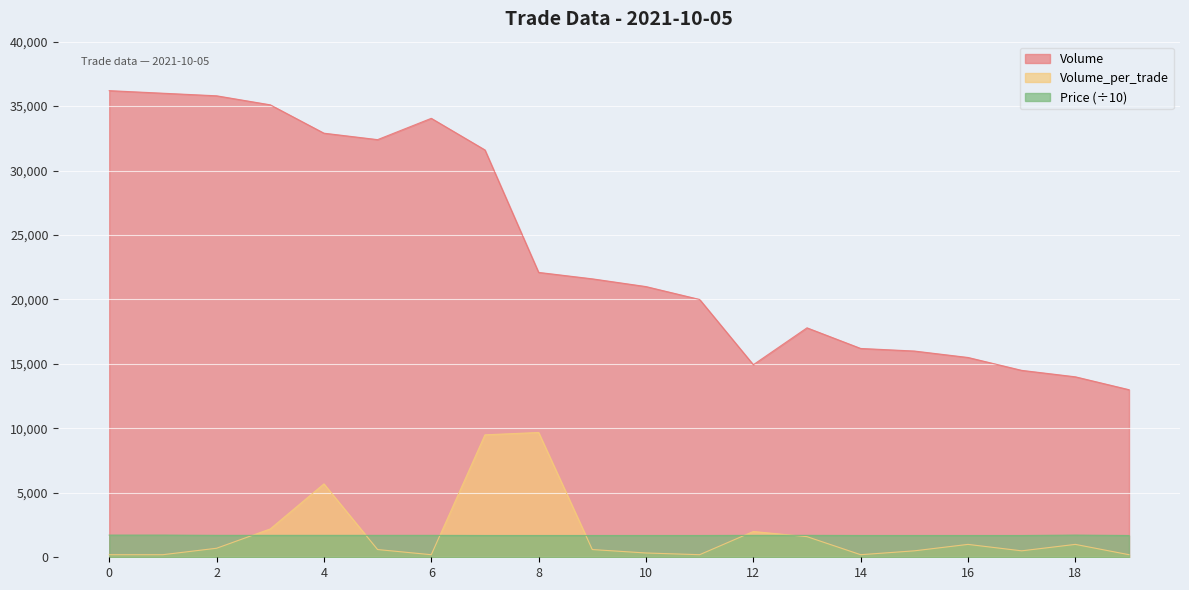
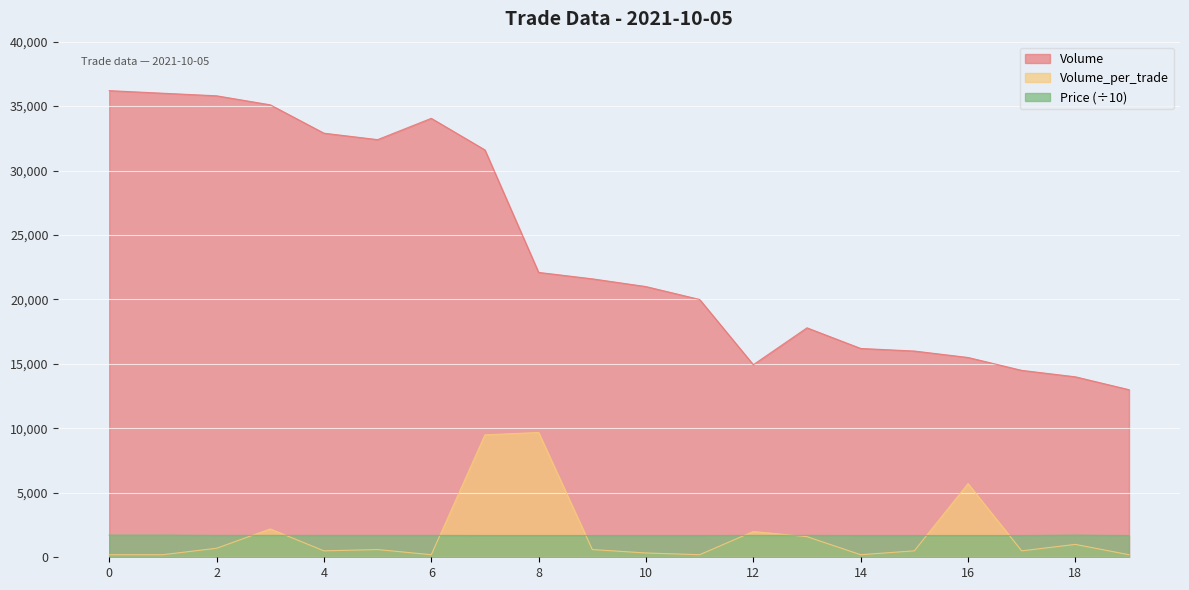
Volume_per_trade, 4: 5,700 -> 500
Volume_per_trade, 16: 1,000 -> 5,700
